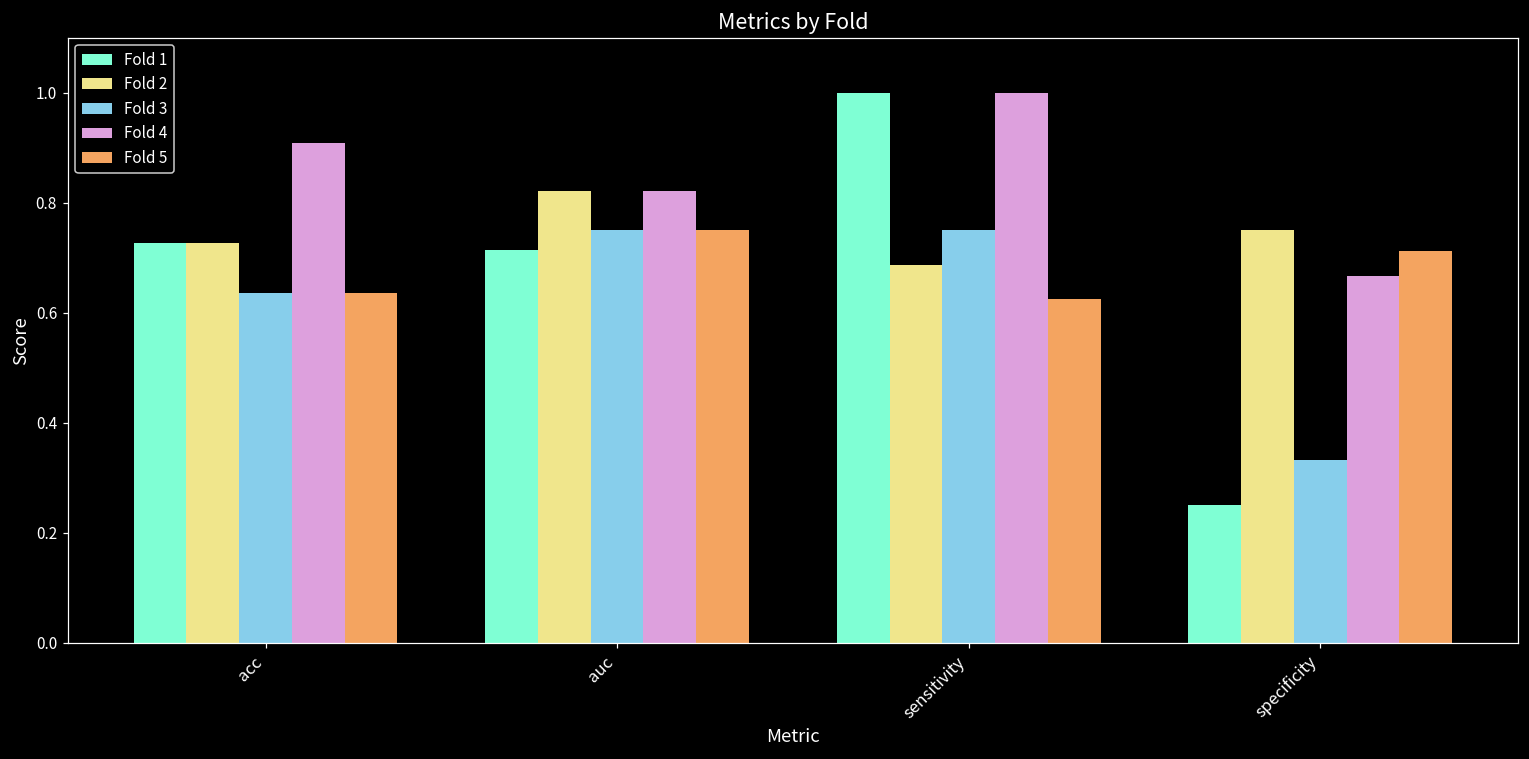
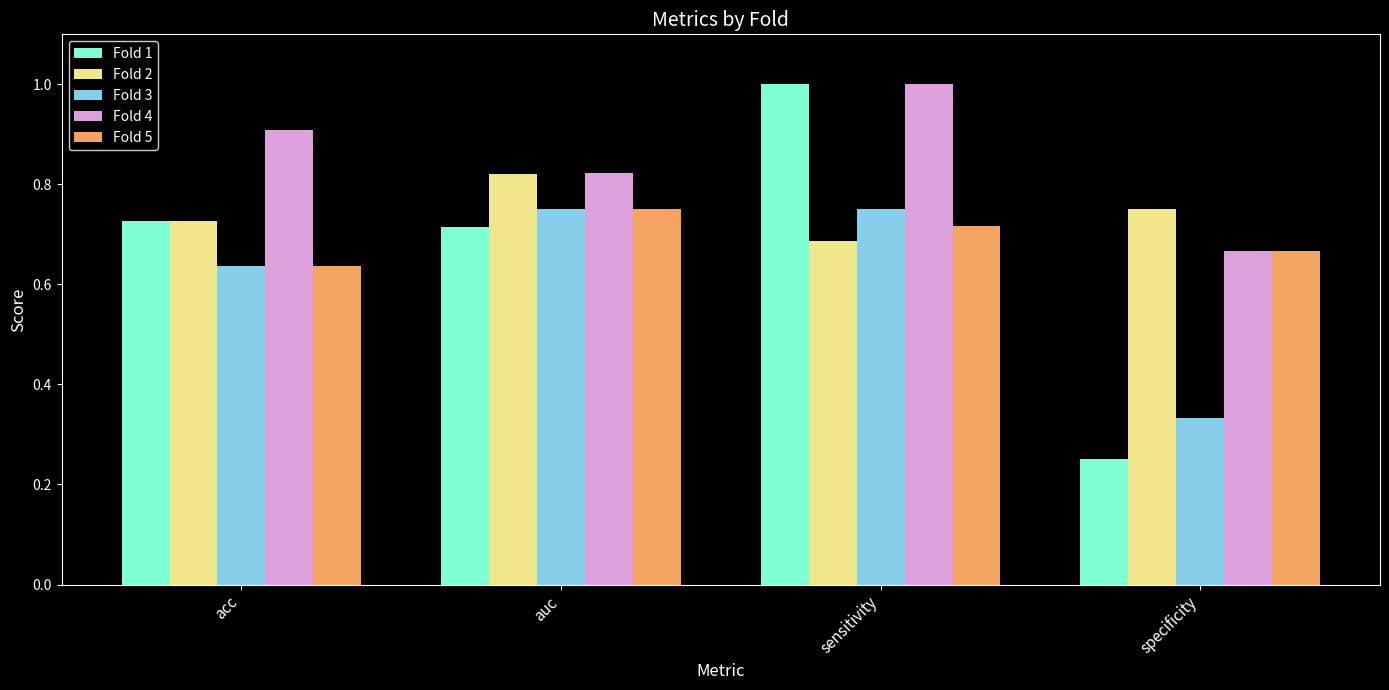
Fold 5, sensitivity: 0.63 -> 0.72
Fold 5, specificity: 0.71 -> 0.67
